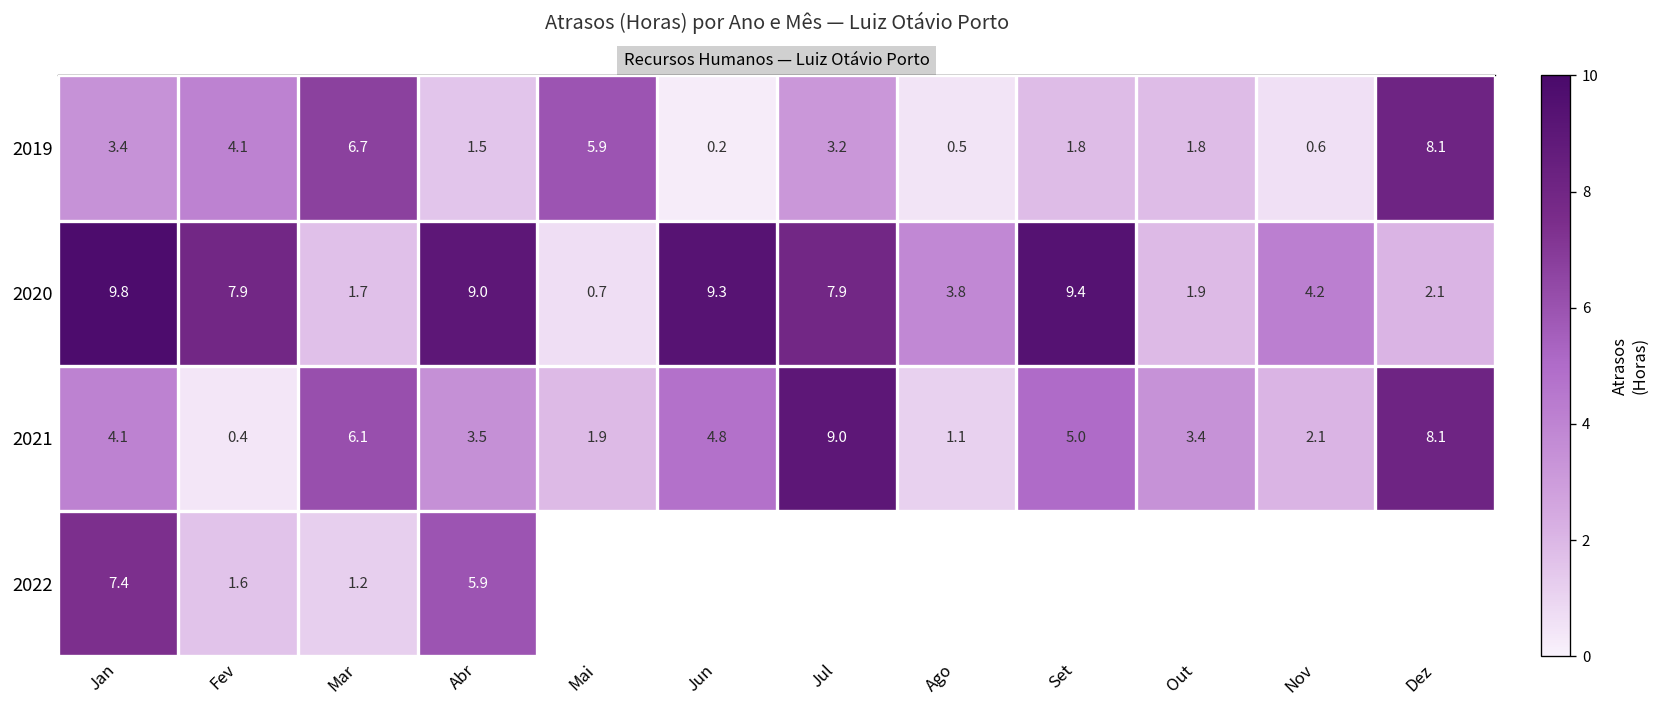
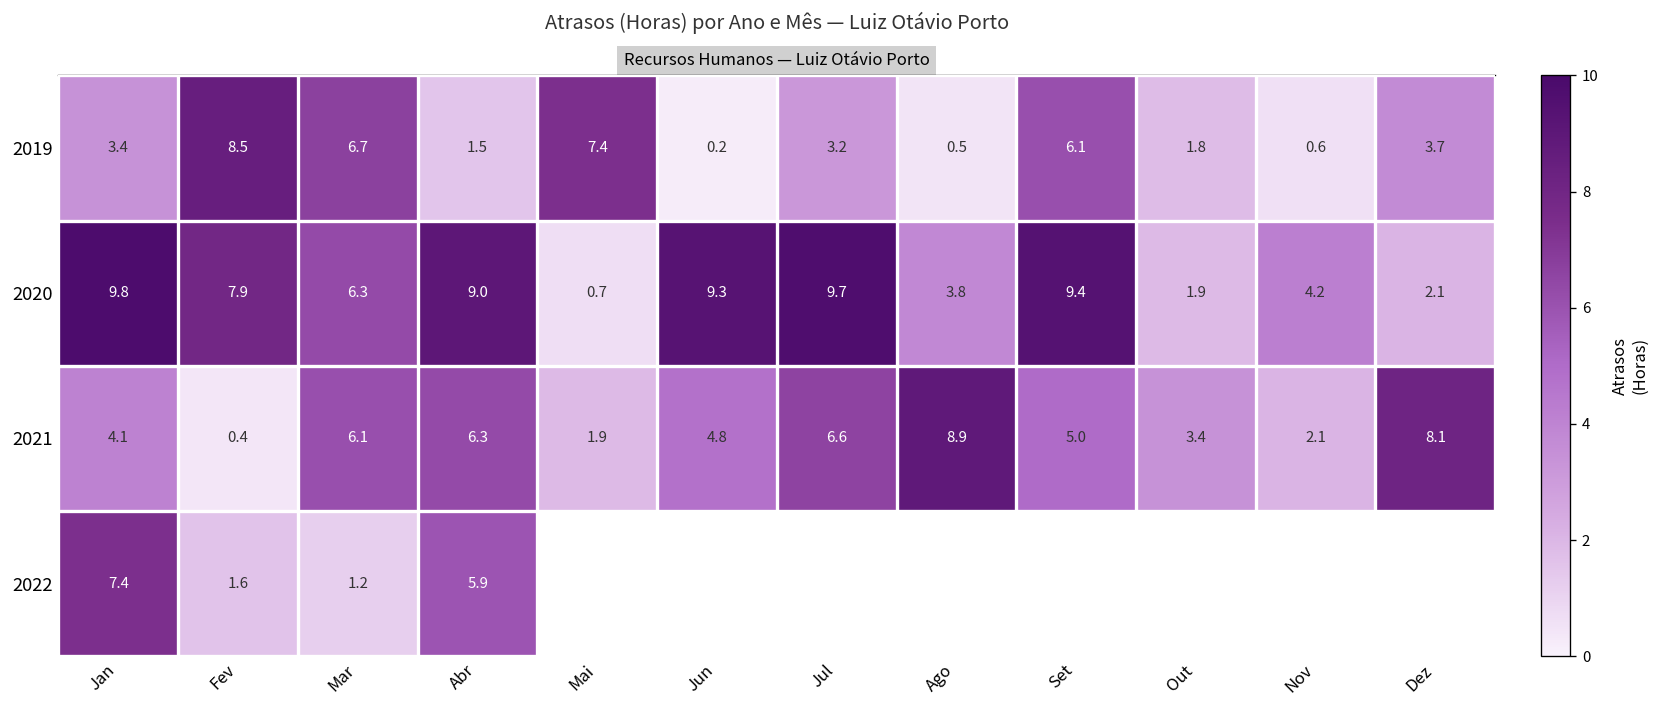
2019, Fev: 4.1 -> 8.5
2019, Mai: 5.9 -> 7.4
2019, Set: 1.8 -> 6.1
2019, Dez: 8.1 -> 3.7
2020, Mar: 1.7 -> 6.3
2020, Jul: 7.9 -> 9.7
2021, Abr: 3.5 -> 6.3
2021, Jul: 9.0 -> 6.6
2021, Ago: 1.1 -> 8.9
